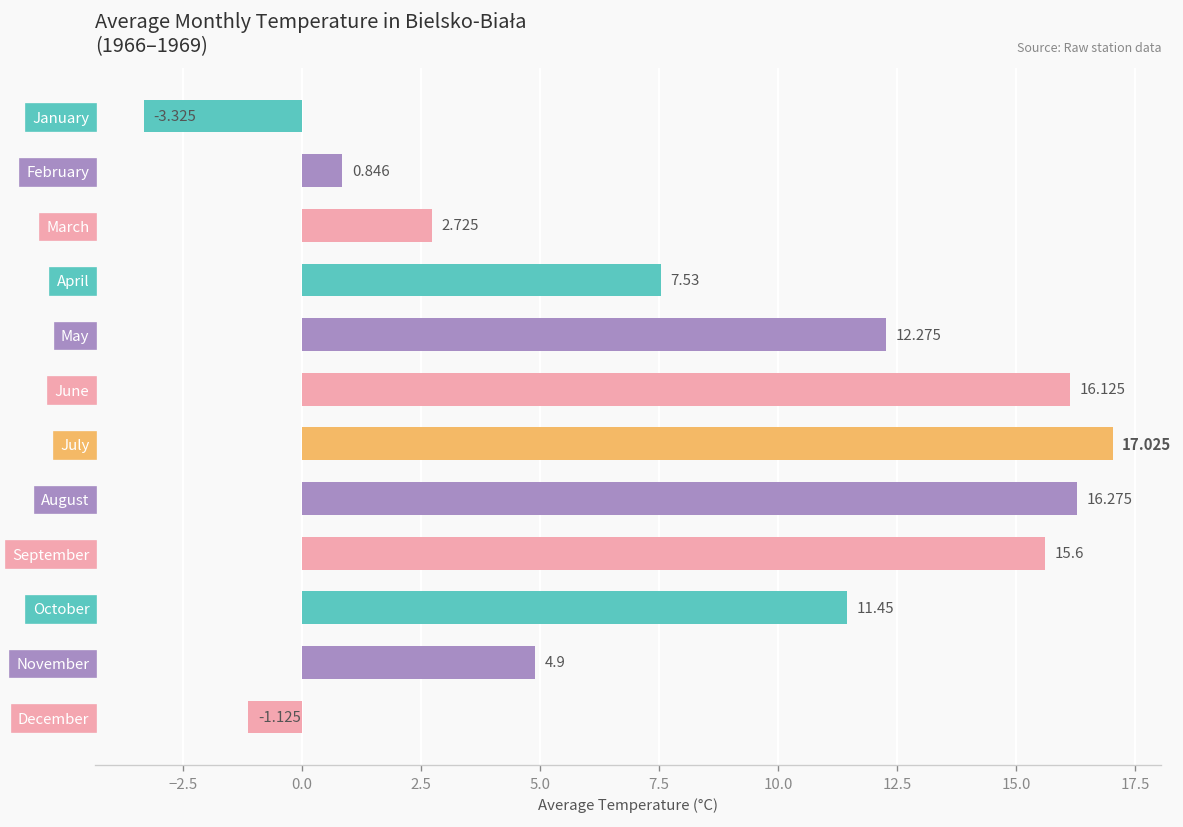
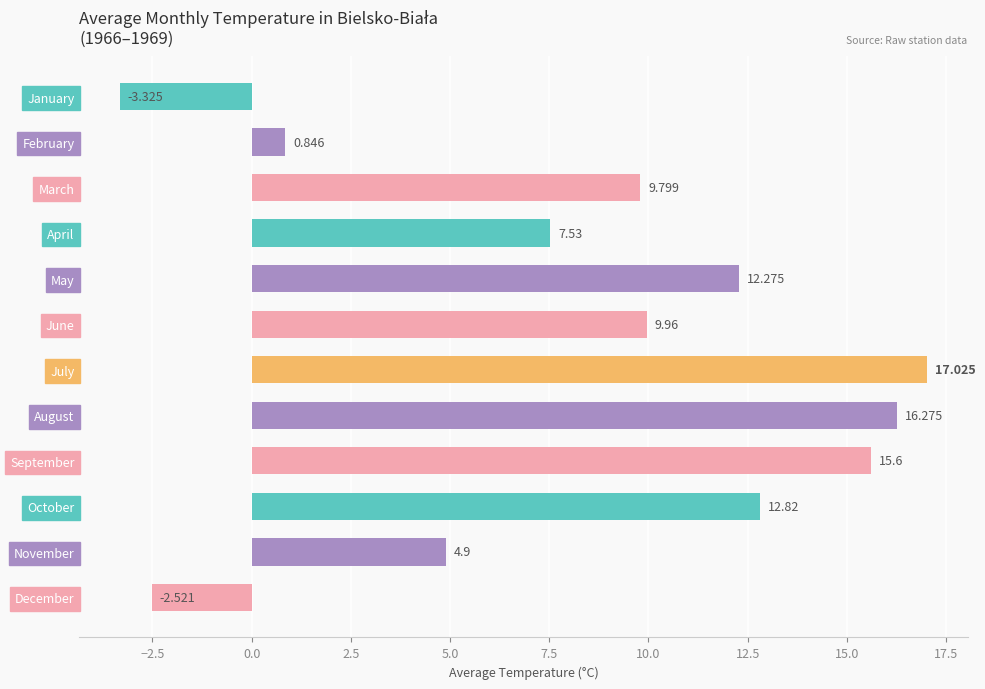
March: 2.725 -> 9.799
June: 16.125 -> 9.96
October: 11.45 -> 12.82
December: -1.125 -> -2.521
